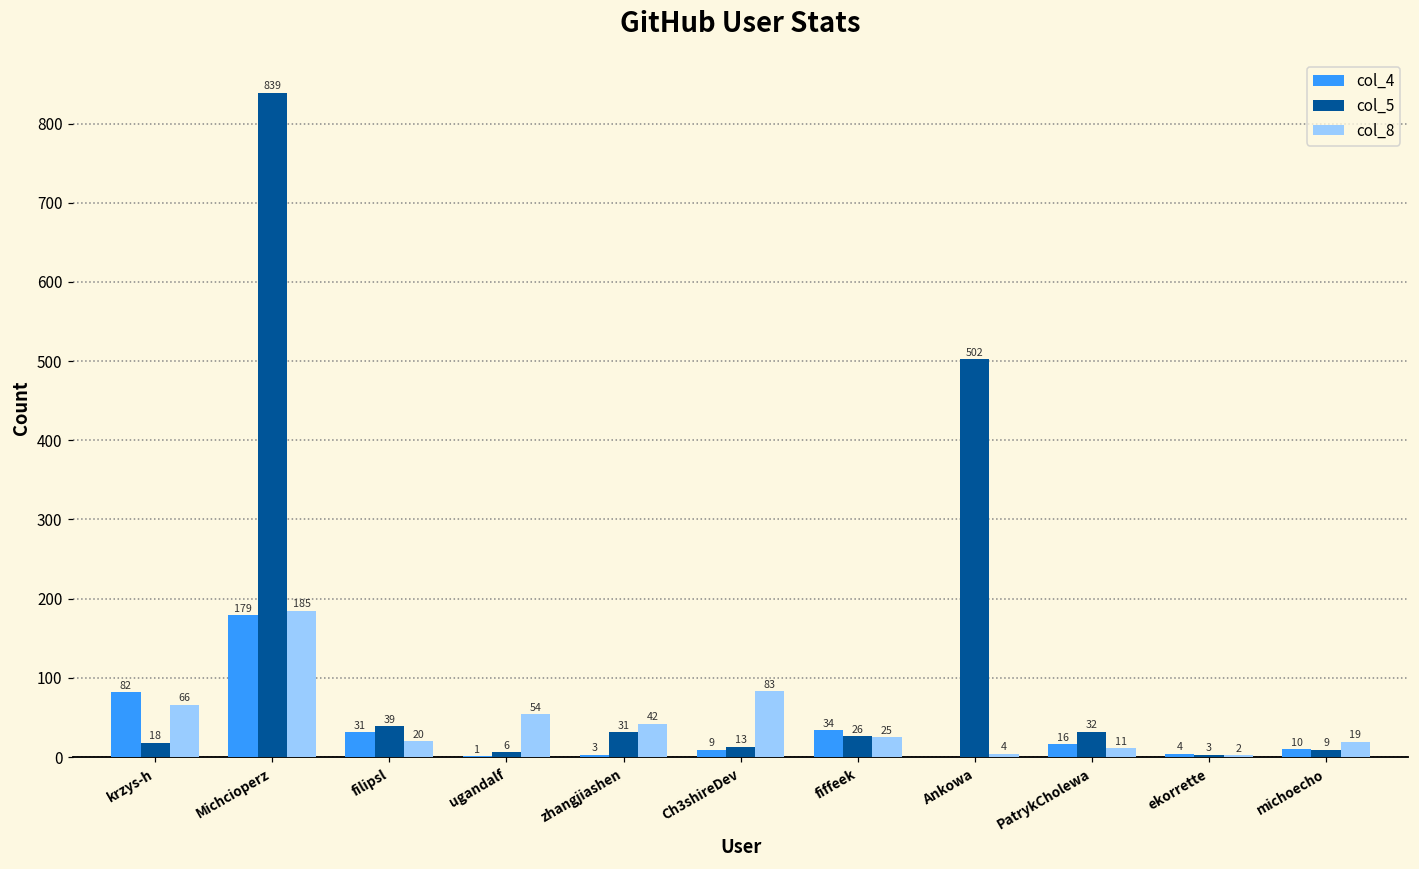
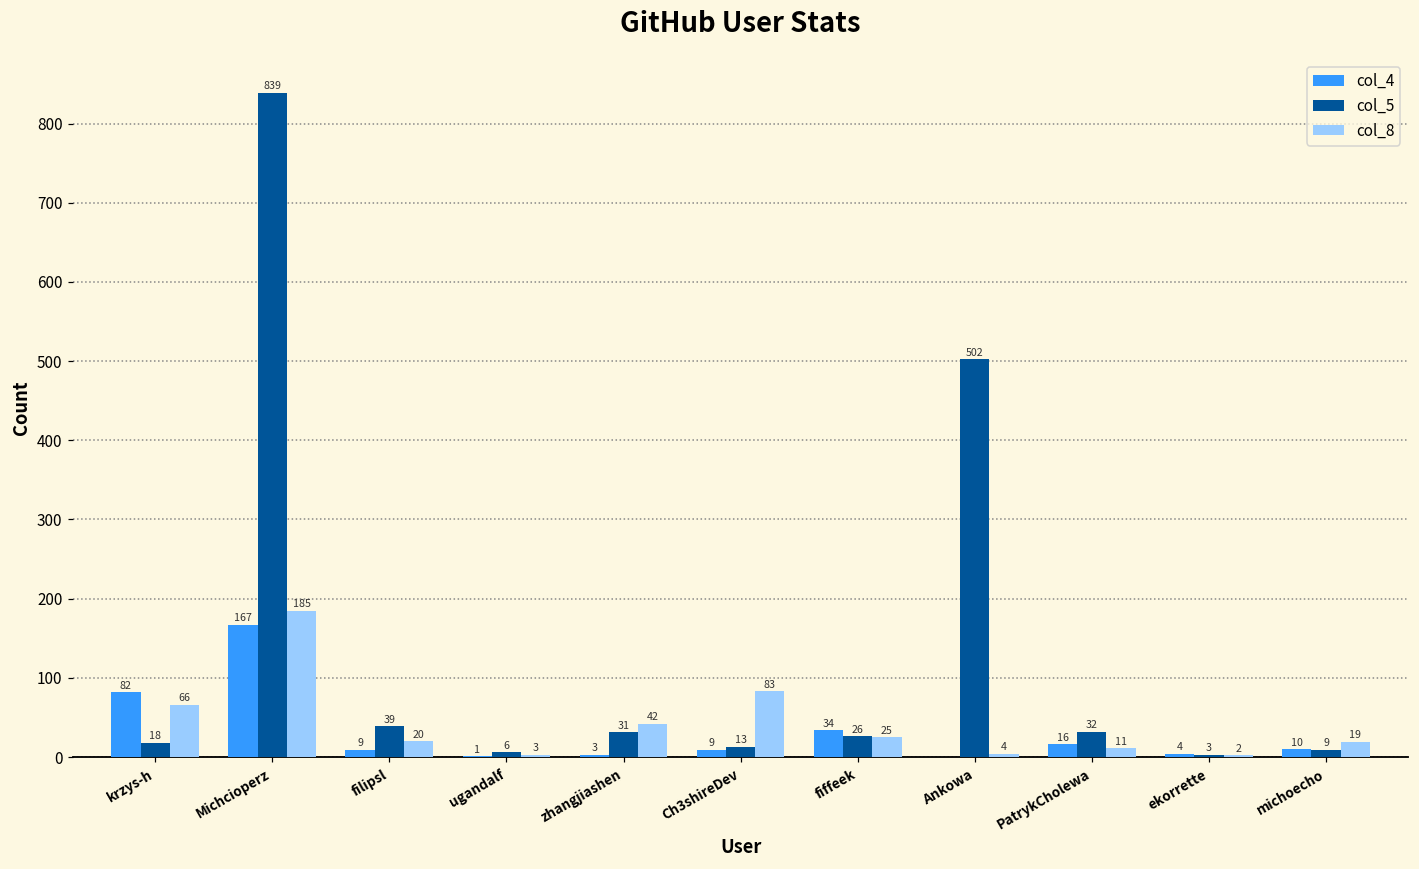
col_4, Michcioperz: 179 -> 167
col_4, filipsl: 31 -> 9
col_8, ugandalf: 54 -> 3
